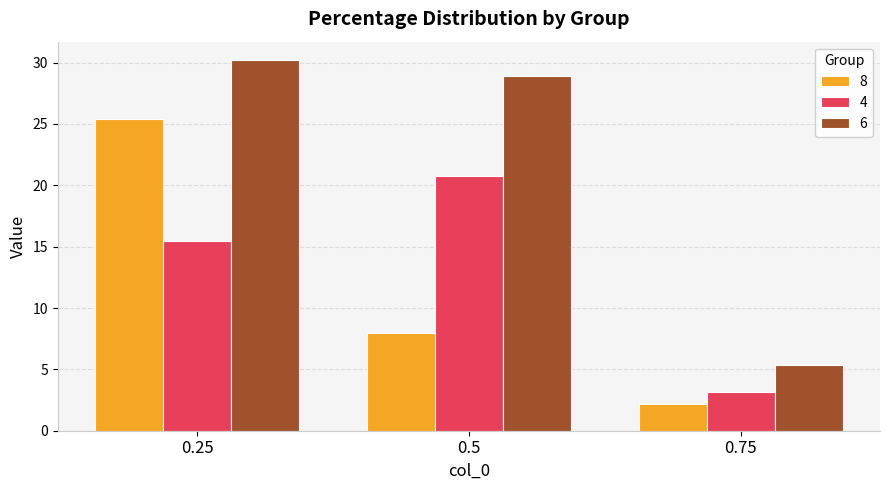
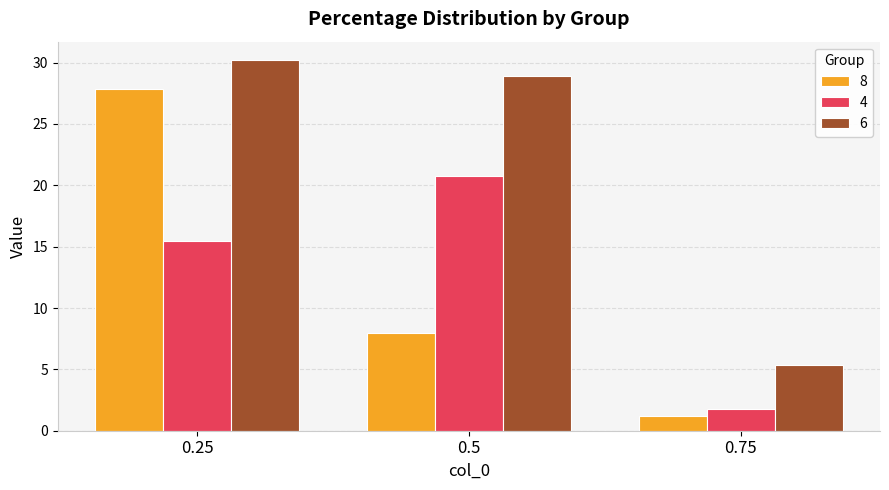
8, 0.25: 25.4 -> 27.8
8, 0.75: 2.2 -> 1.2
4, 0.75: 3.1 -> 1.8
